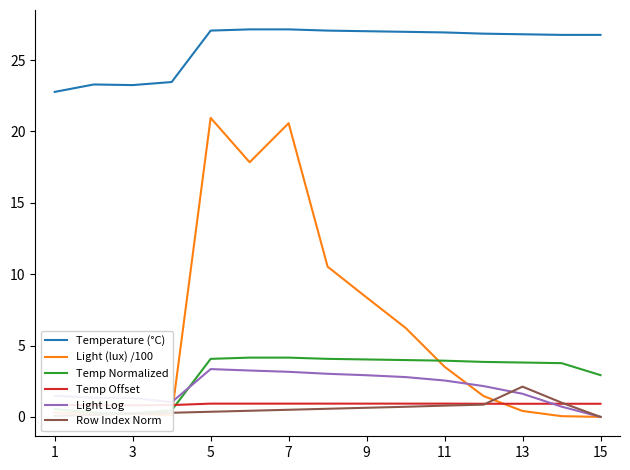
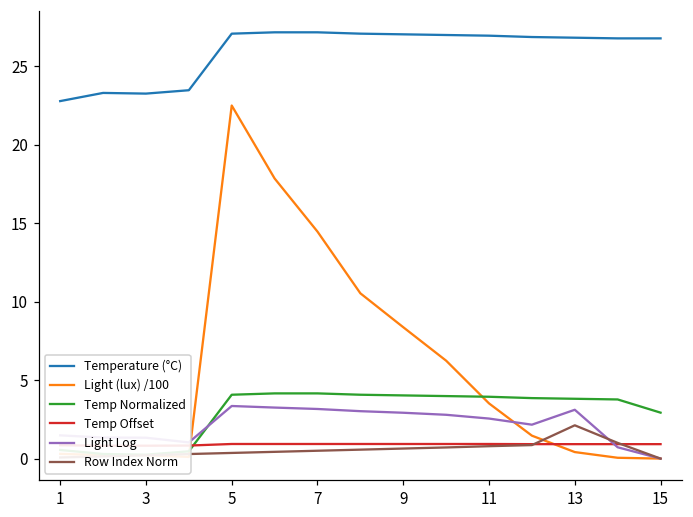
Light (lux) /100, 5: 21.0 -> 22.5
Light (lux) /100, 7: 20.6 -> 14.5
Light Log, 13: 1.6 -> 3.1
